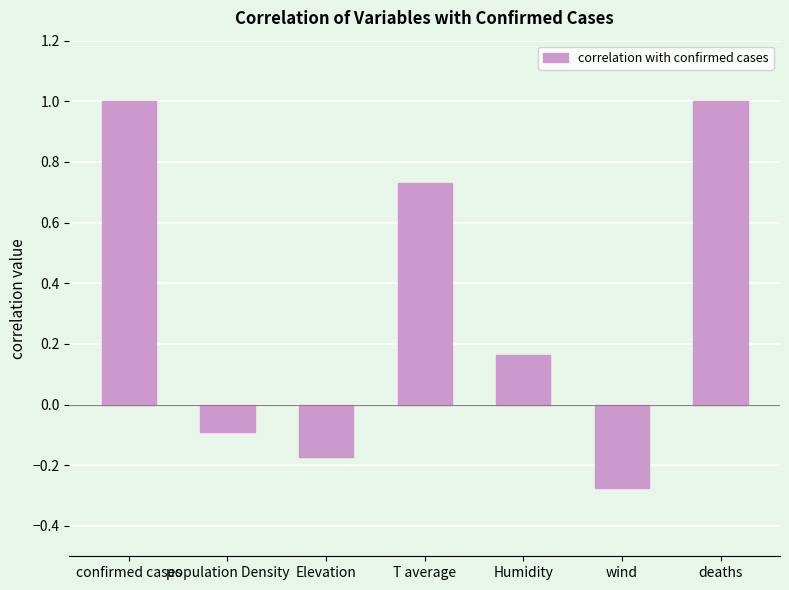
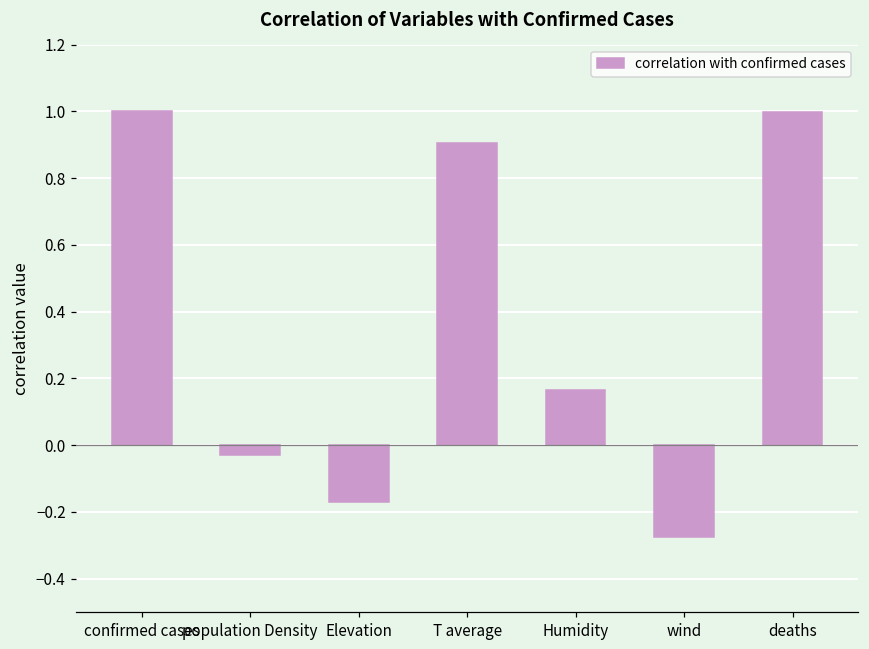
population Density: -0.09 -> -0.03
T average: 0.73 -> 0.90
